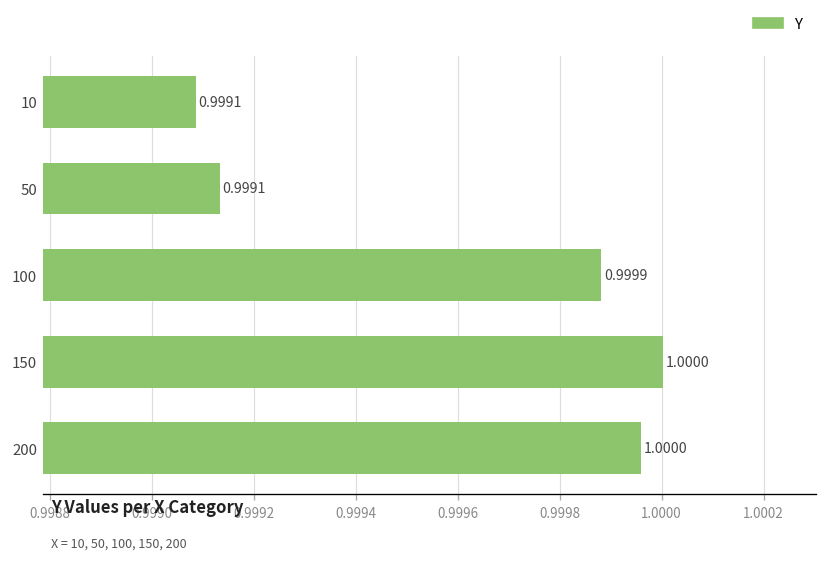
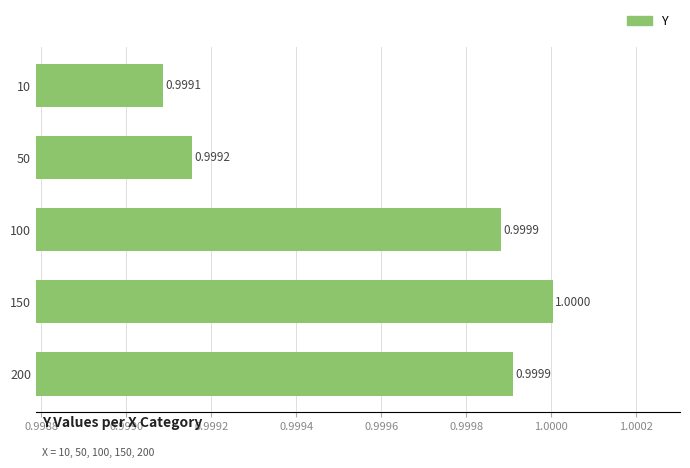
50: 0.9991 -> 0.9992
200: 1.0000 -> 0.9999
